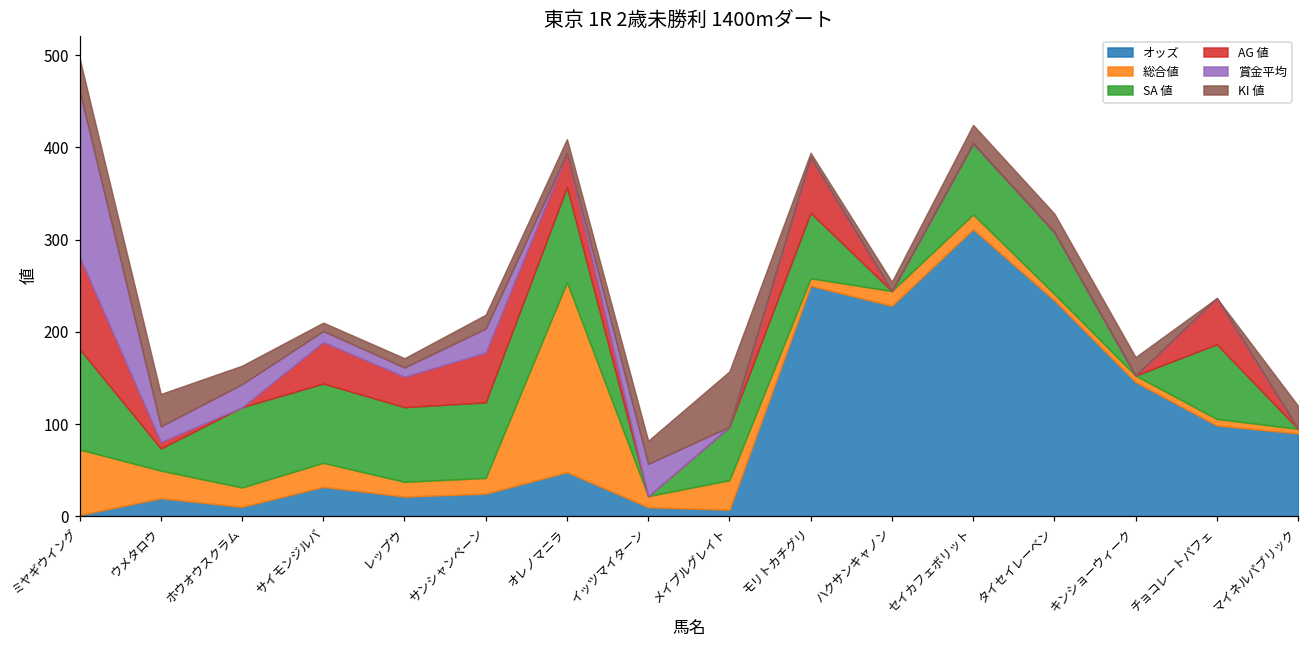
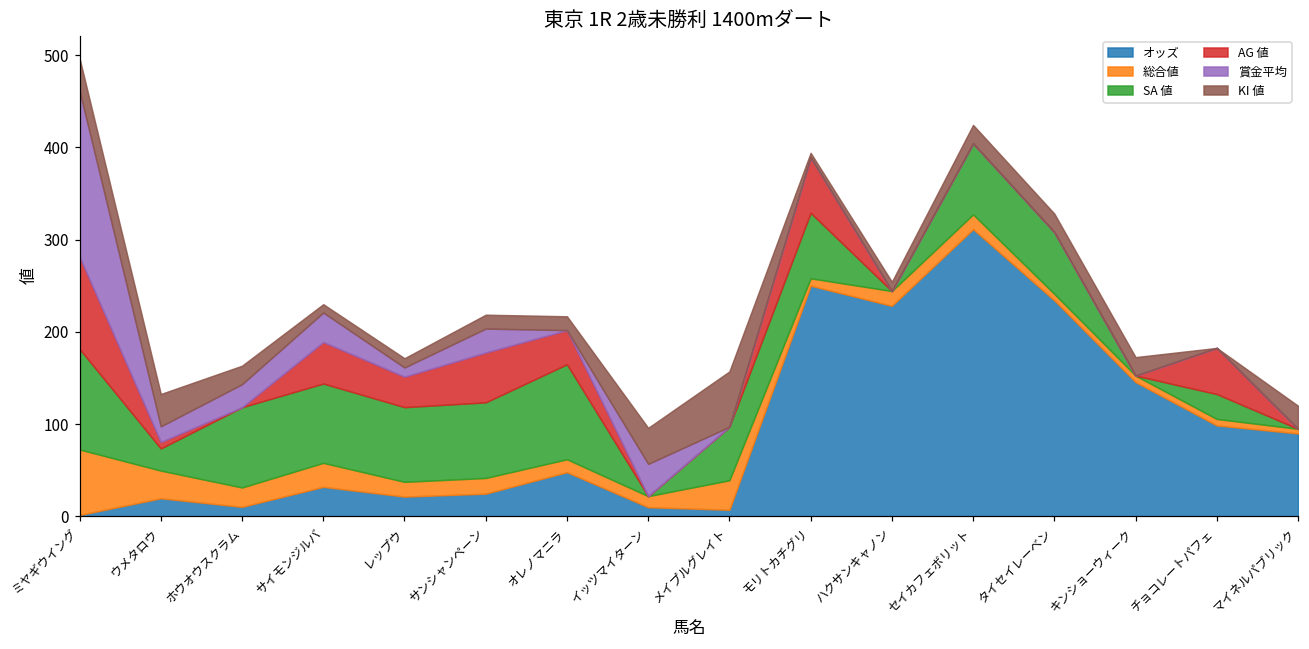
賞金平均, サイモンジルバ: 10 -> 30
総合値, オレノマニラ: 210 -> 10
KI 値, イッツマイターン: 30 -> 40
SA 値, チョコレートパフェ: 80 -> 30
